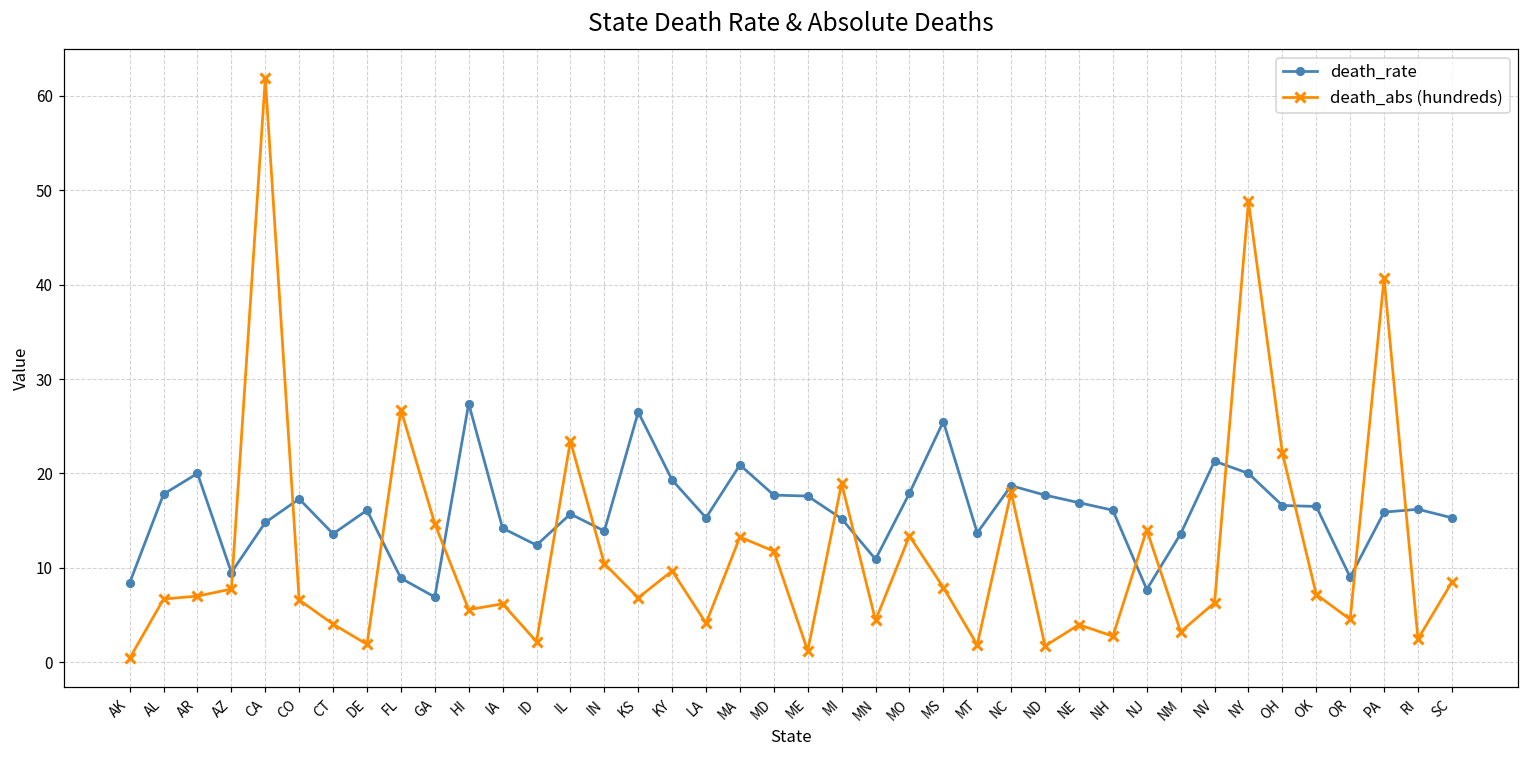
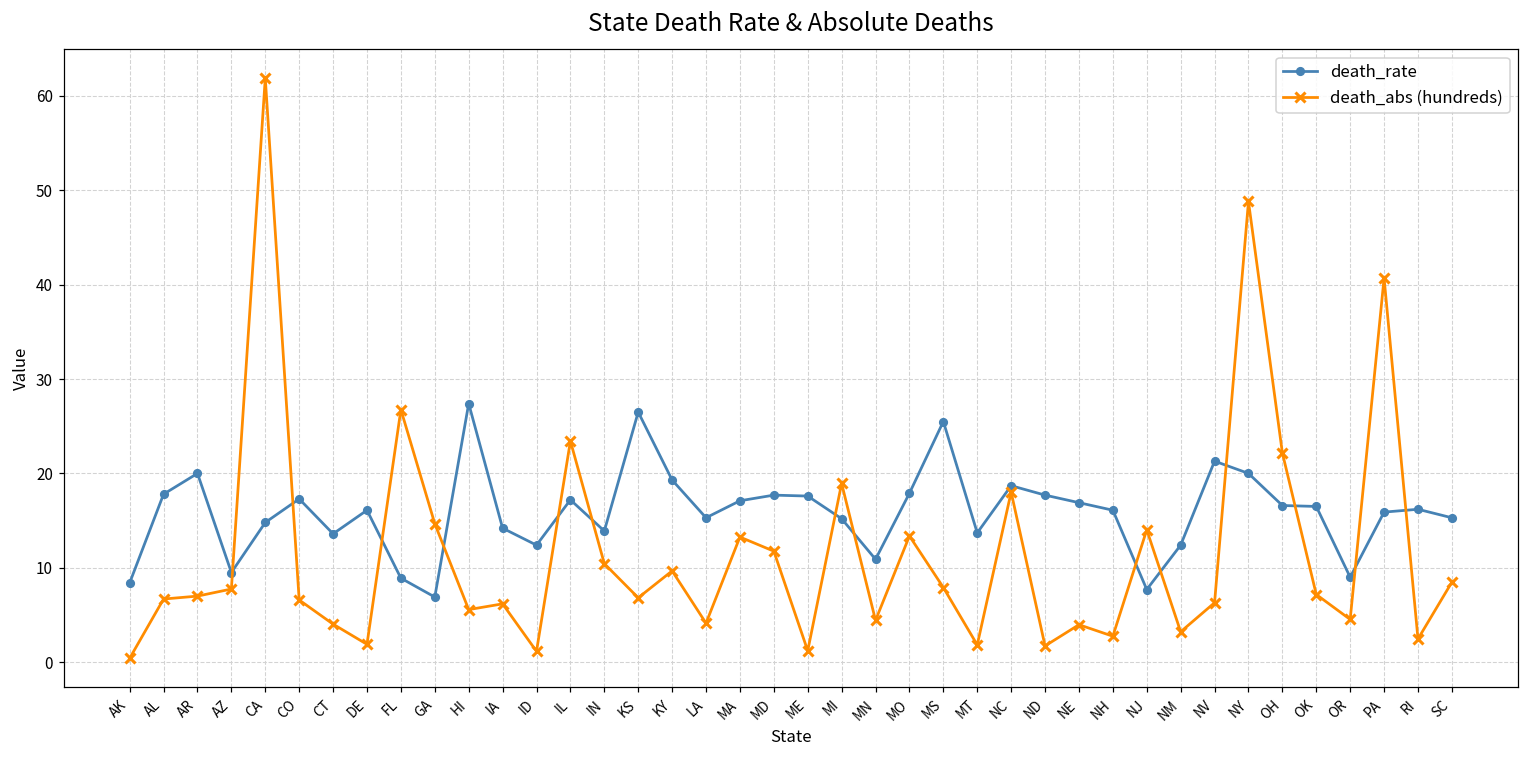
death_abs (hundreds), ID: 2 -> 1
death_rate, IL: 16 -> 17
death_rate, MA: 21 -> 17
death_rate, NM: 14 -> 12
